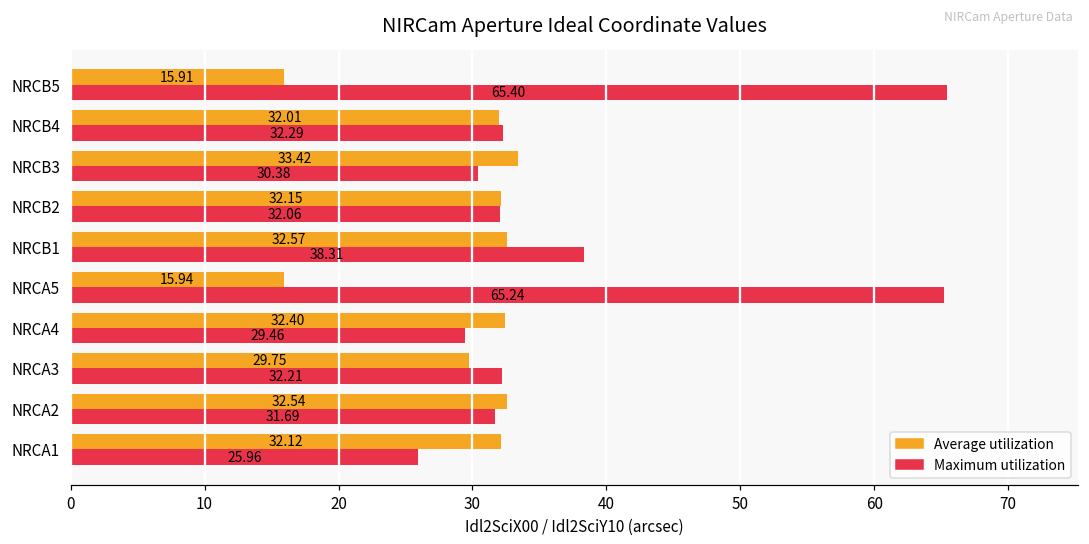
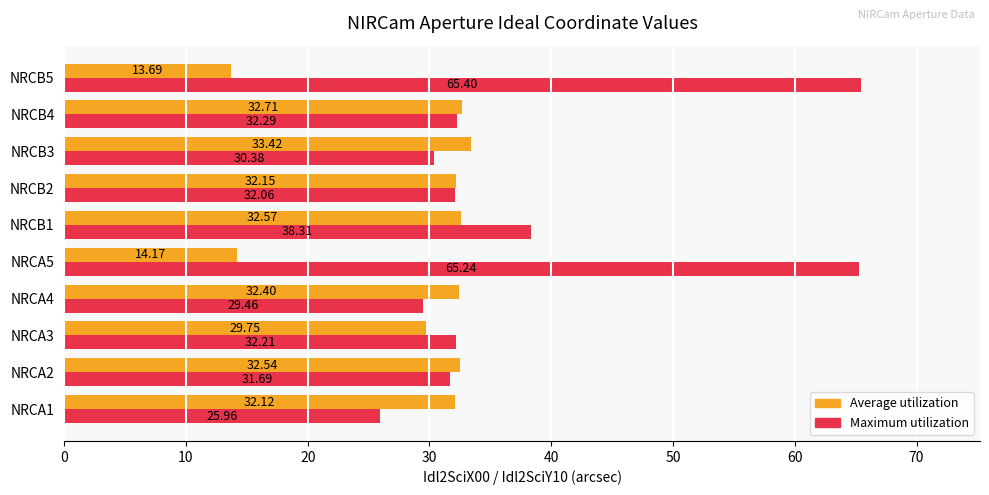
Average utilization, NRCB5: 15.91 -> 13.69
Average utilization, NRCB4: 32.01 -> 32.71
Average utilization, NRCA5: 15.94 -> 14.17
